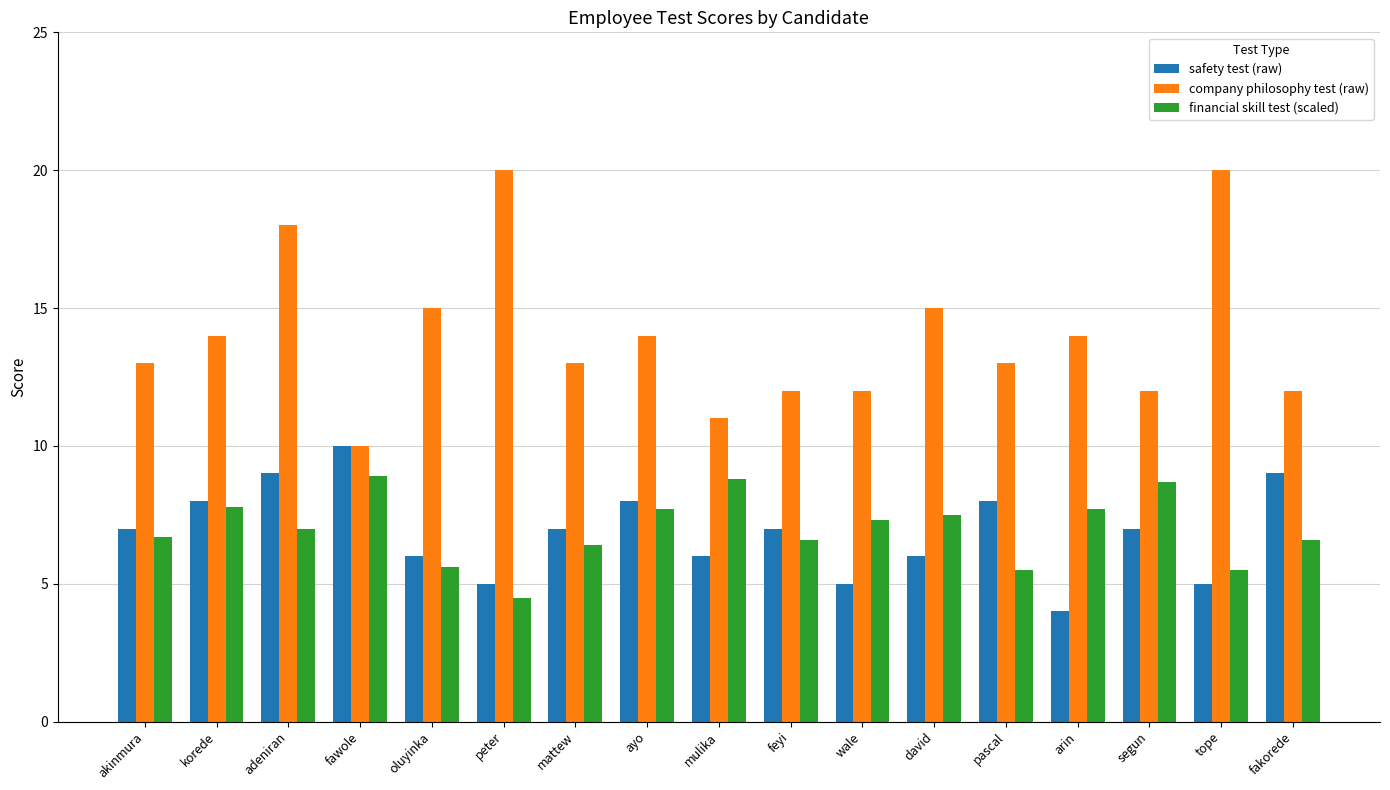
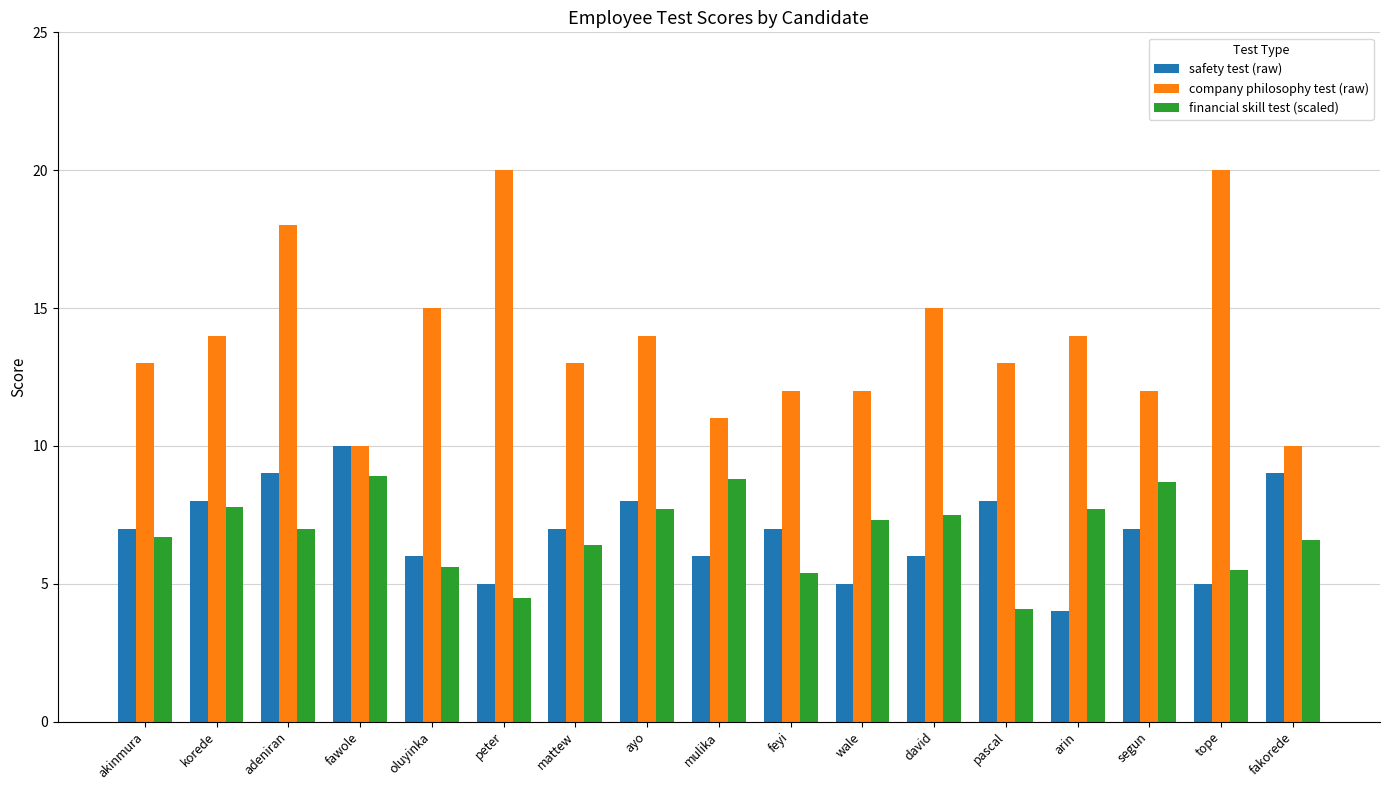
financial skill test (scaled), feyi: 6.6 -> 5.4
financial skill test (scaled), pascal: 5.5 -> 4.1
company philosophy test (raw), fakorede: 12 -> 10
